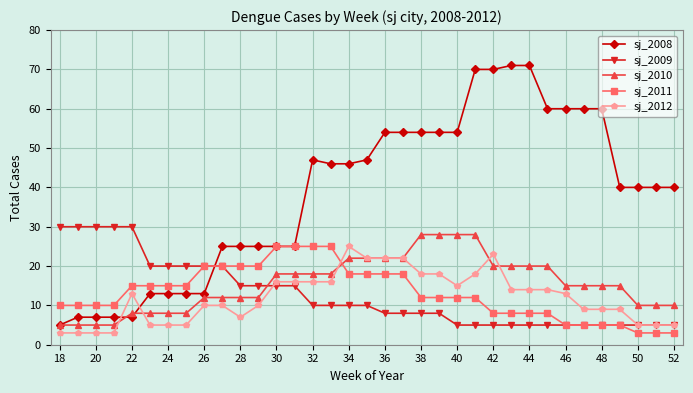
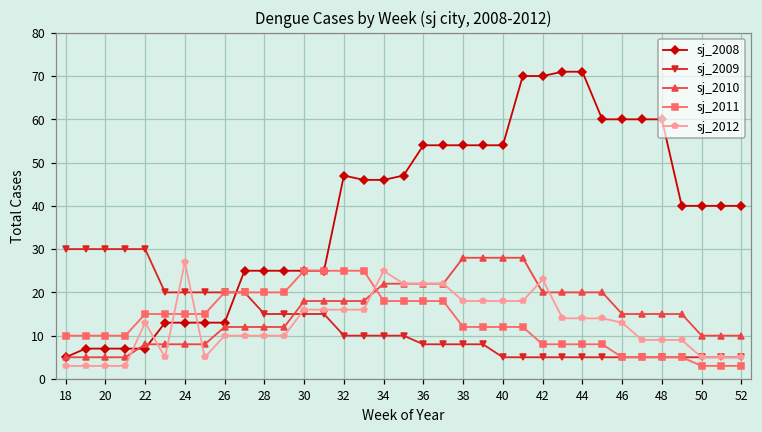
sj_2012, 24: 5 -> 27
sj_2012, 28: 7 -> 10
sj_2012, 40: 15 -> 18
